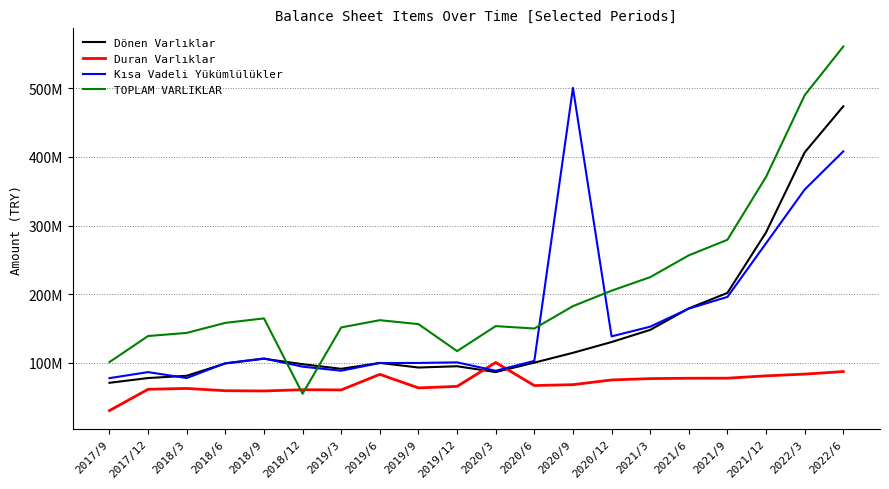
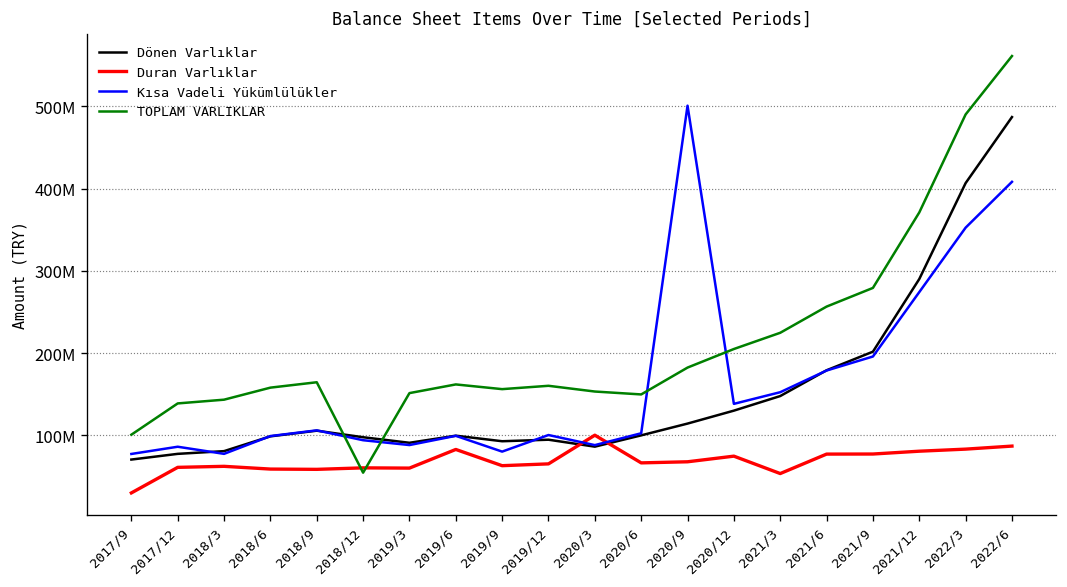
Kısa Vadeli Yükümlülükler, 2019/9: 100000000 -> 80000000
TOPLAM VARLIKLAR, 2019/12: 120000000 -> 160000000
Duran Varlıklar, 2021/3: 80000000 -> 50000000
Dönen Varlıklar, 2022/6: 470000000 -> 490000000
